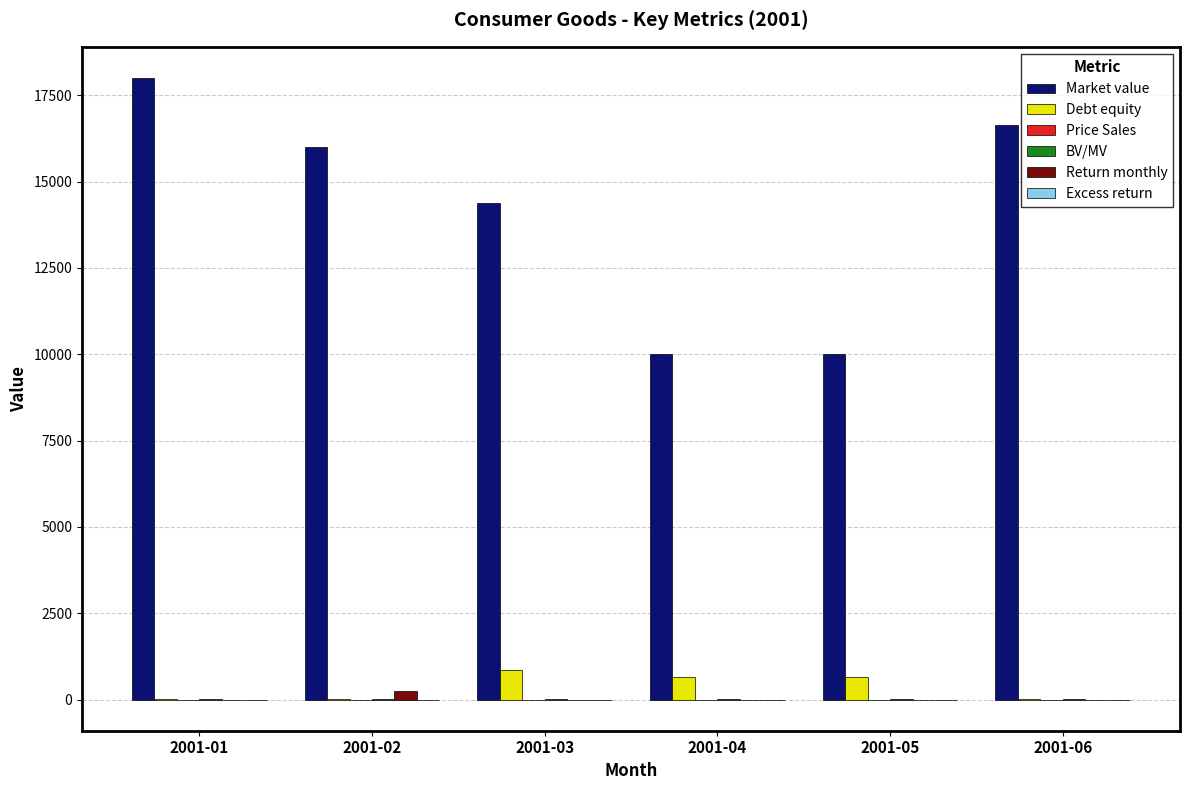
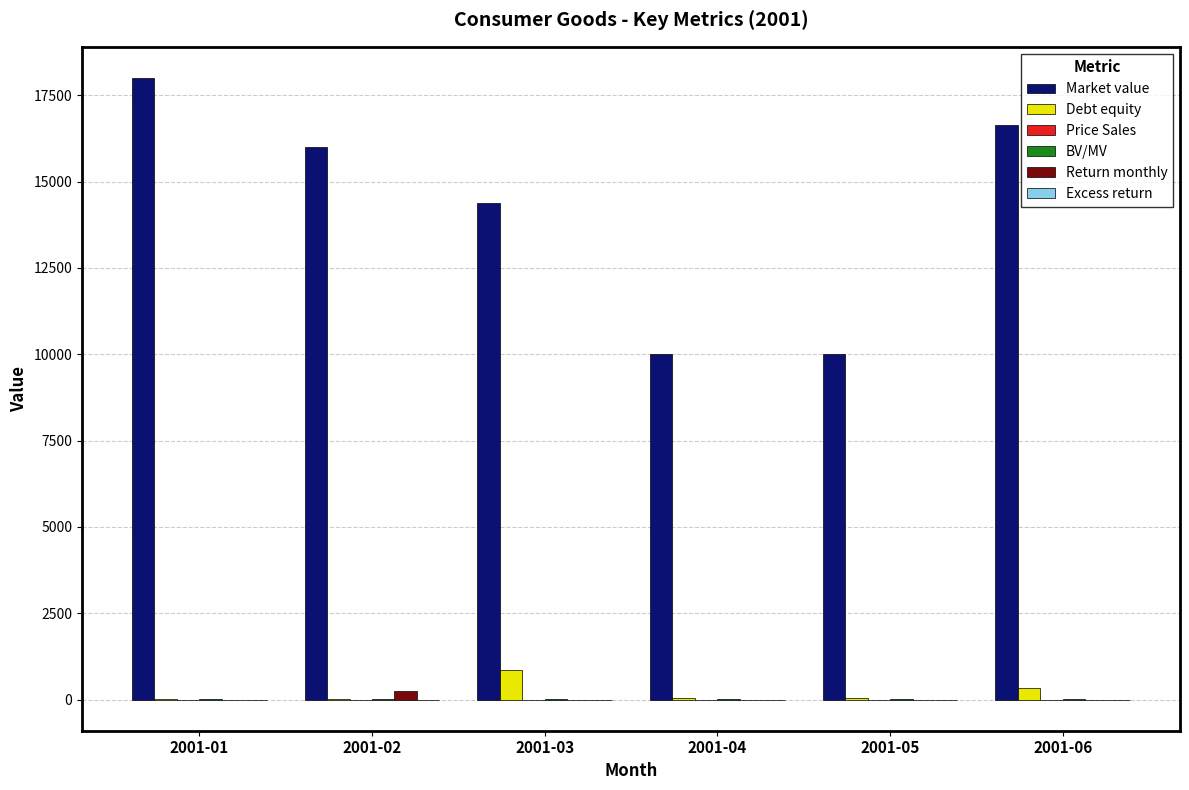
Debt equity, 2001-04: 700 -> 0
Debt equity, 2001-05: 700 -> 0
Debt equity, 2001-06: 0 -> 300
